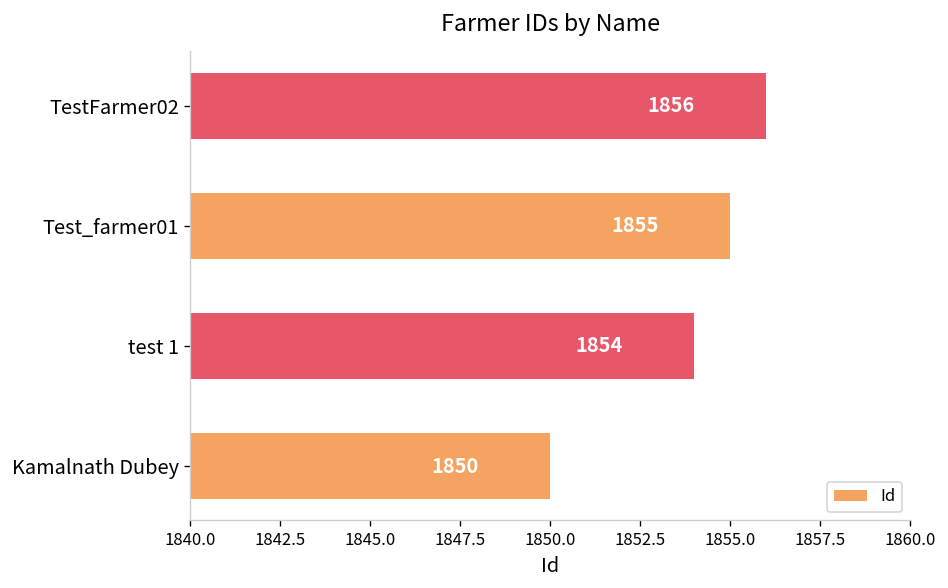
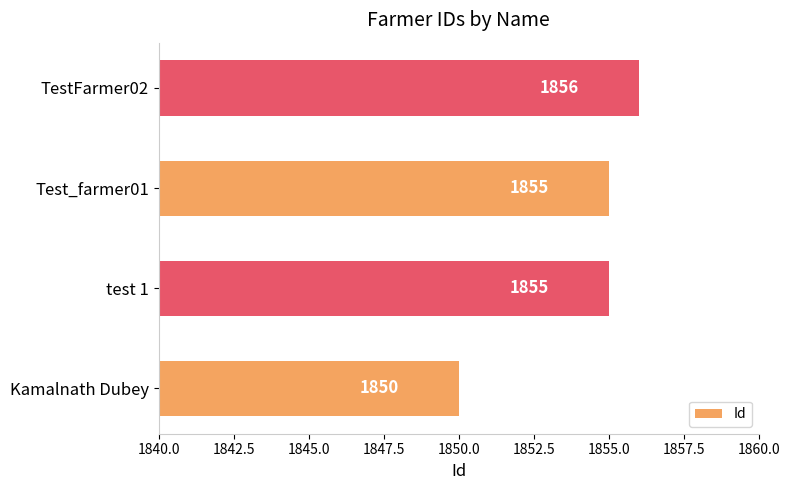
test 1: 1854 -> 1855
